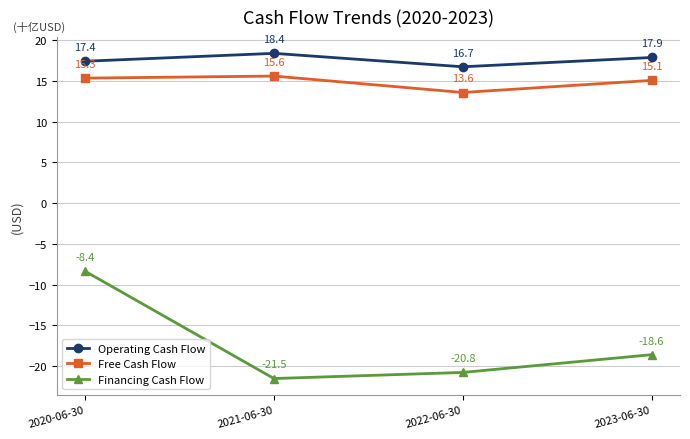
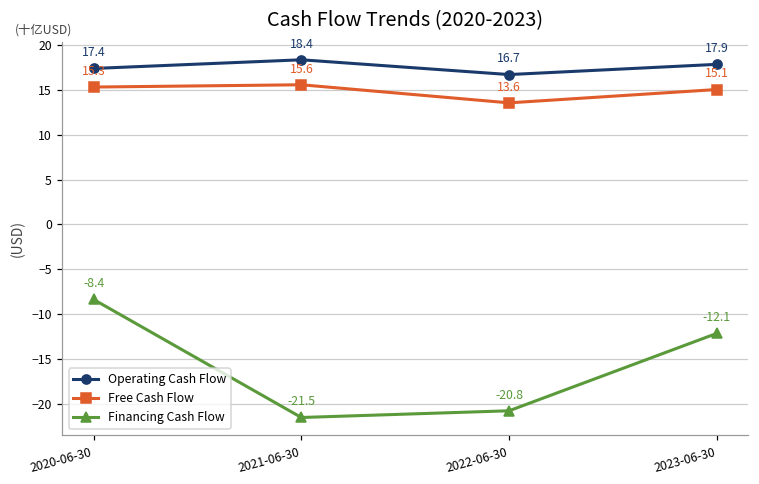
Financing Cash Flow, 2023-06-30: -18.6 -> -12.1
